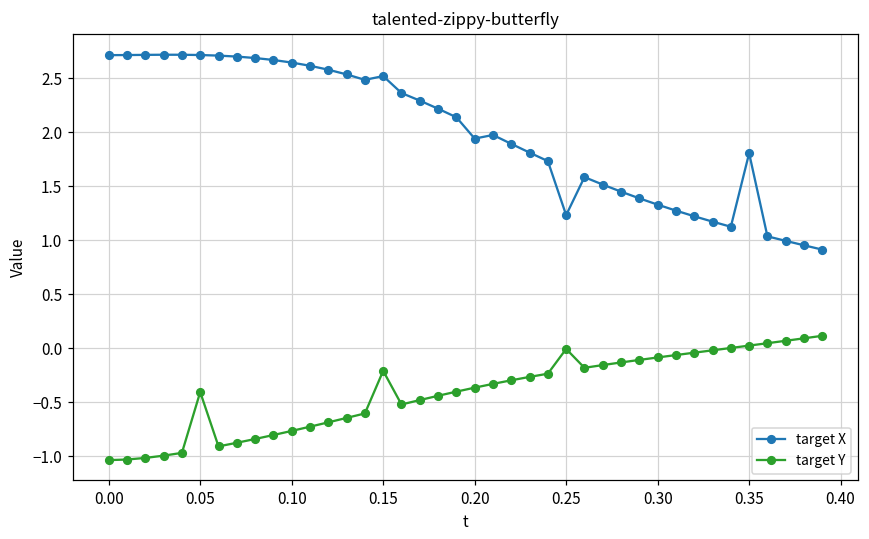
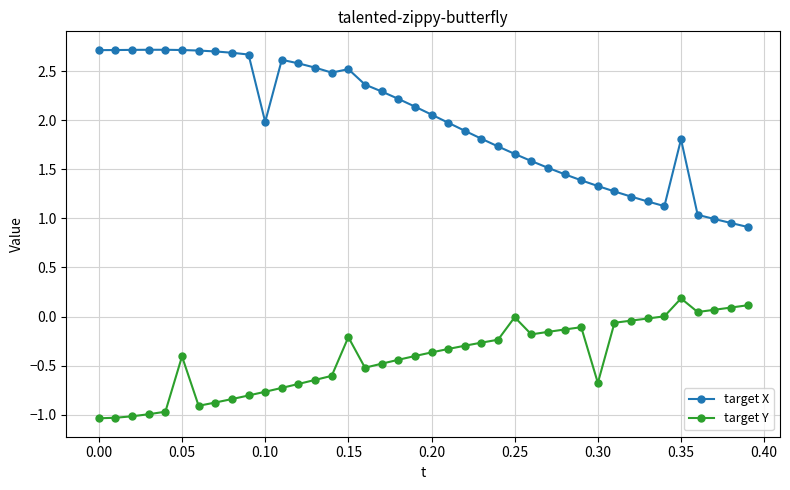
target X, 0.10: 2.6 -> 2.0
target X, 0.20: 1.9 -> 2.1
target X, 0.25: 1.2 -> 1.7
target Y, 0.30: -0.1 -> -0.7
target Y, 0.35: 0.0 -> 0.2
